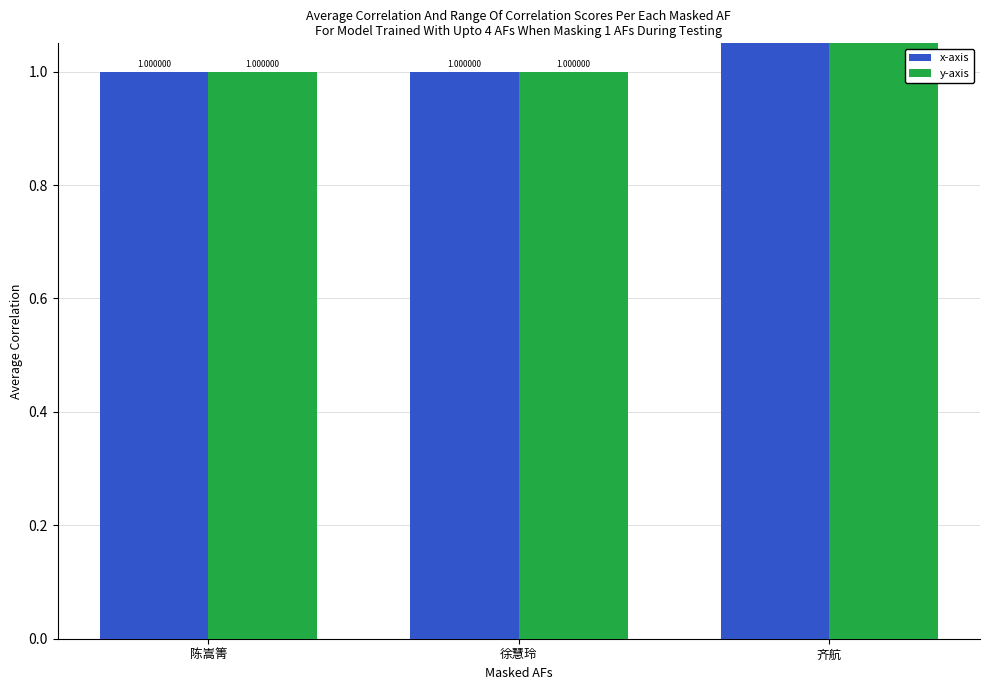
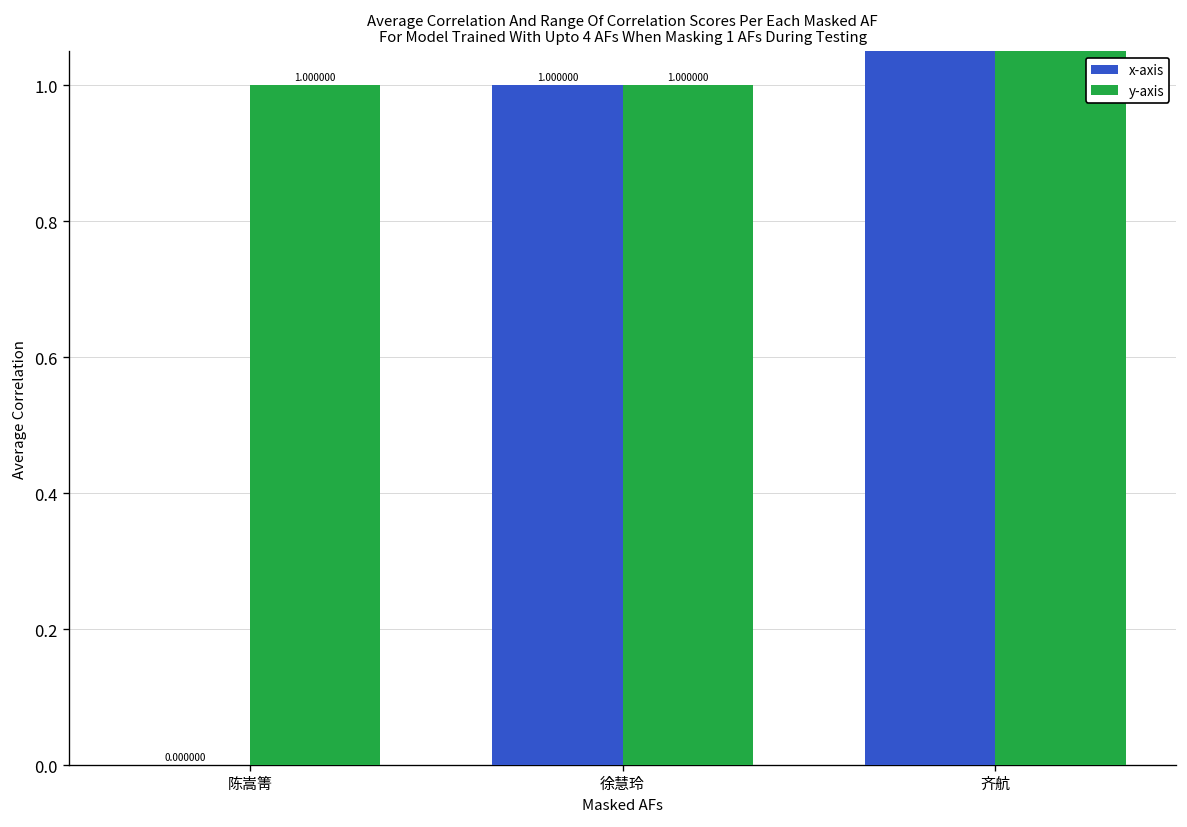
x-axis, 陈嵩箐: 1.000000 -> 0.000000
